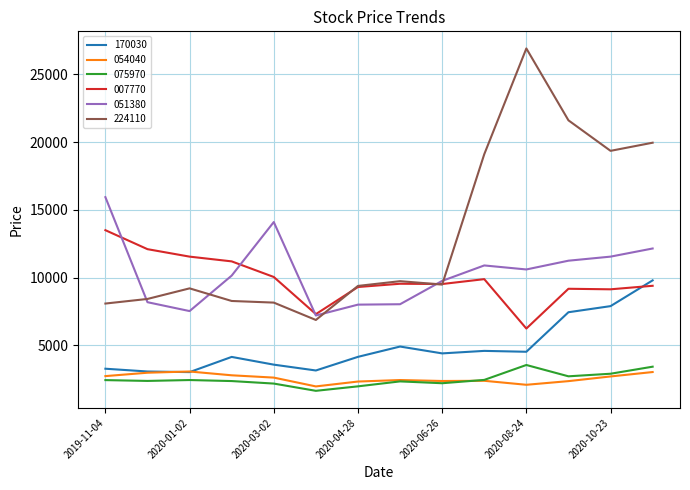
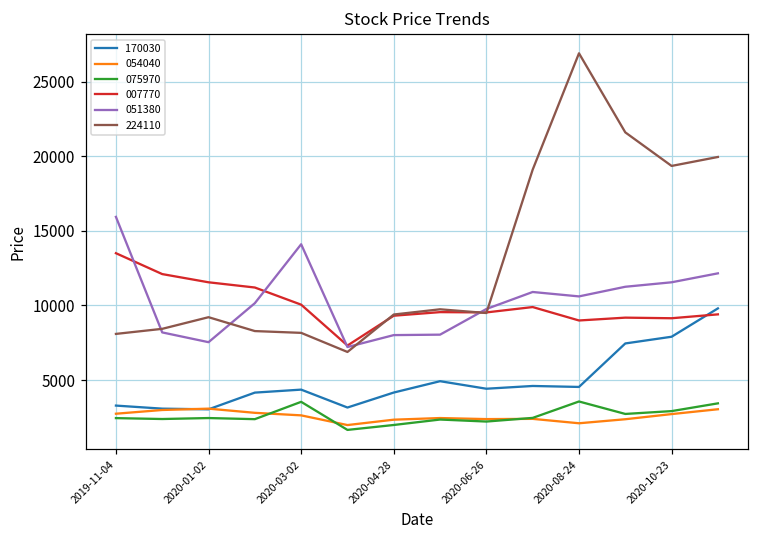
170030, 2020-03-02: 3600 -> 4400
075970, 2020-03-02: 2200 -> 3500
007770, 2020-08-24: 6200 -> 9000
